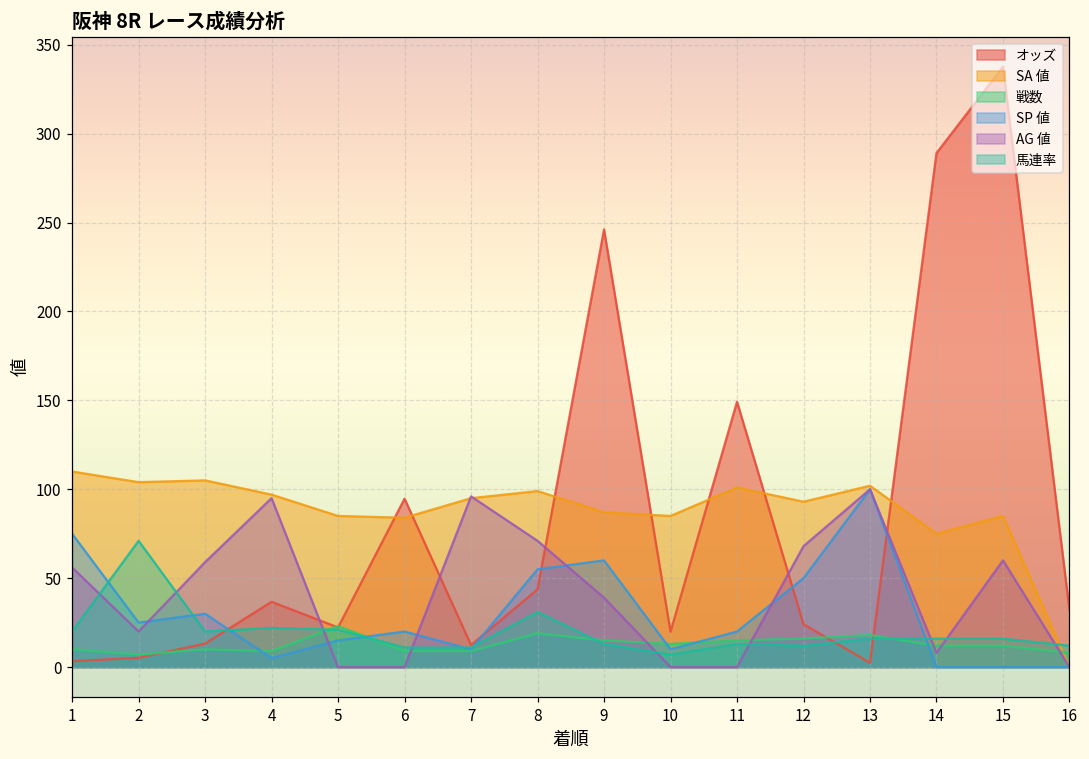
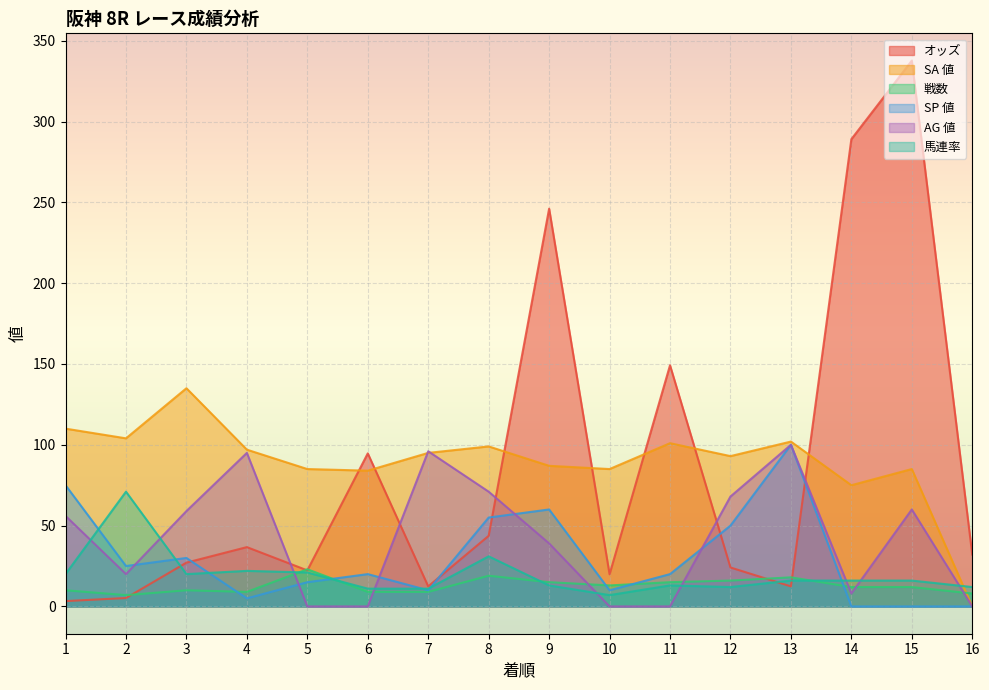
オッズ, 3: 13 -> 27
SA 値, 3: 105 -> 135
オッズ, 13: 2 -> 12
